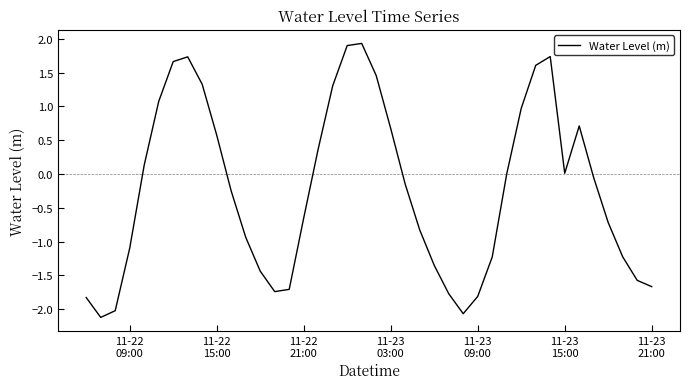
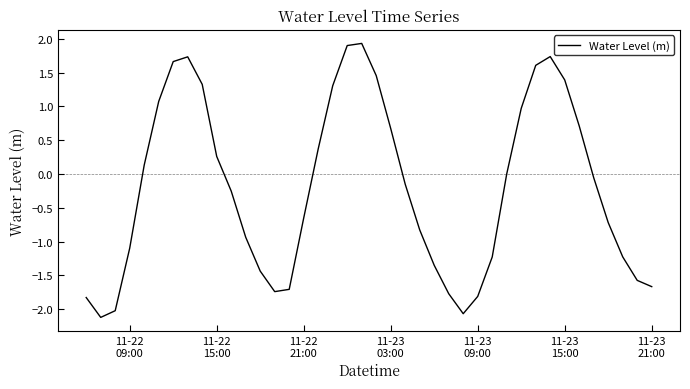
11-22 15:00: 0.6 -> 0.3
11-23 15:00: 0.0 -> 1.4
